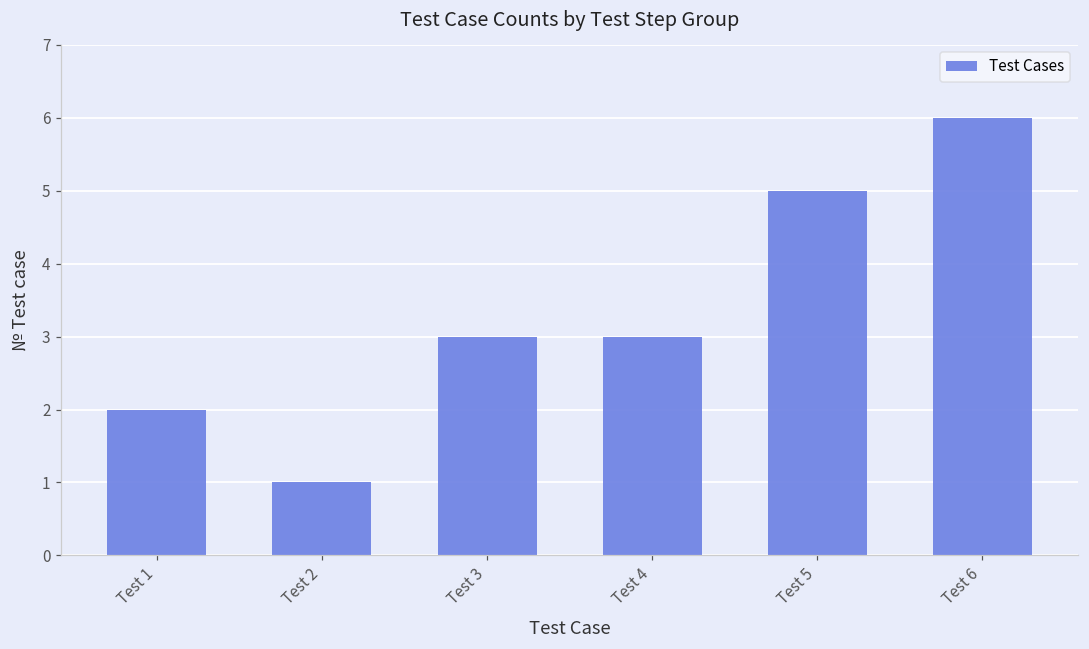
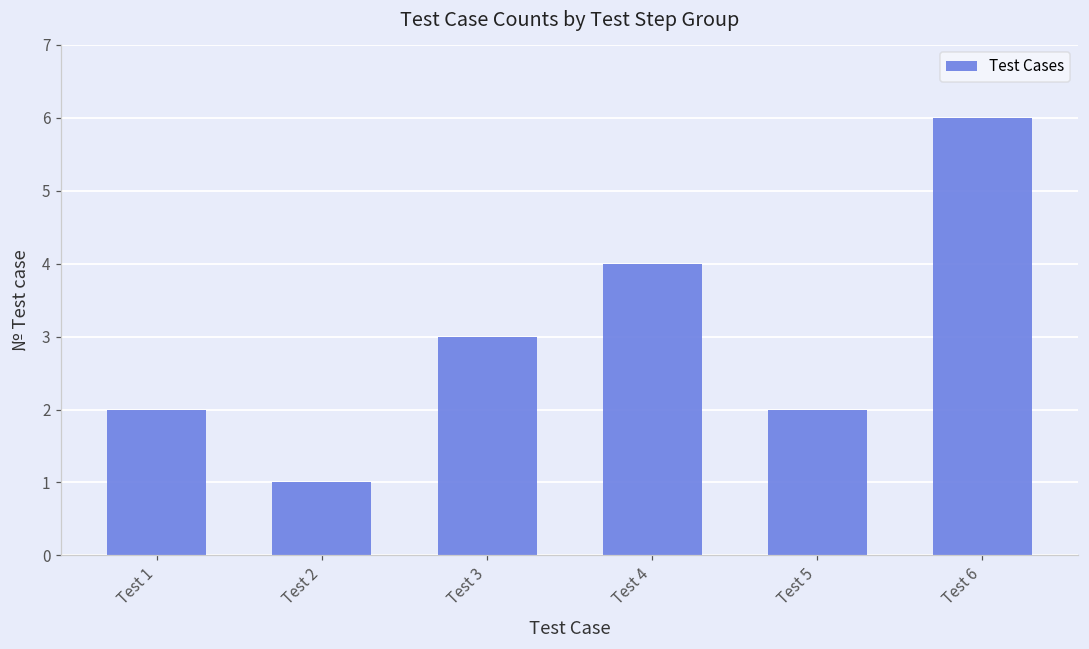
Test 4: 3 -> 4
Test 5: 5 -> 2
